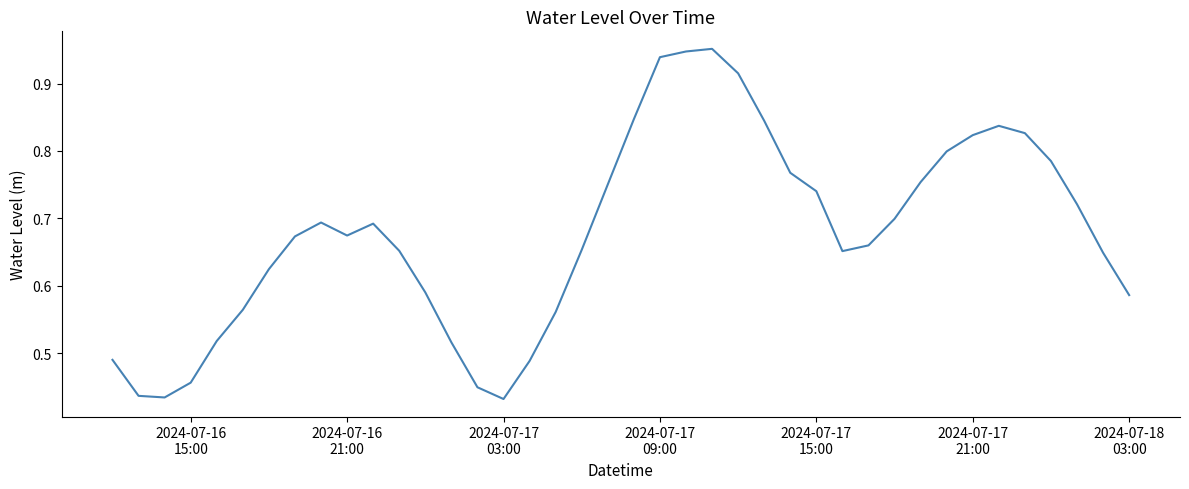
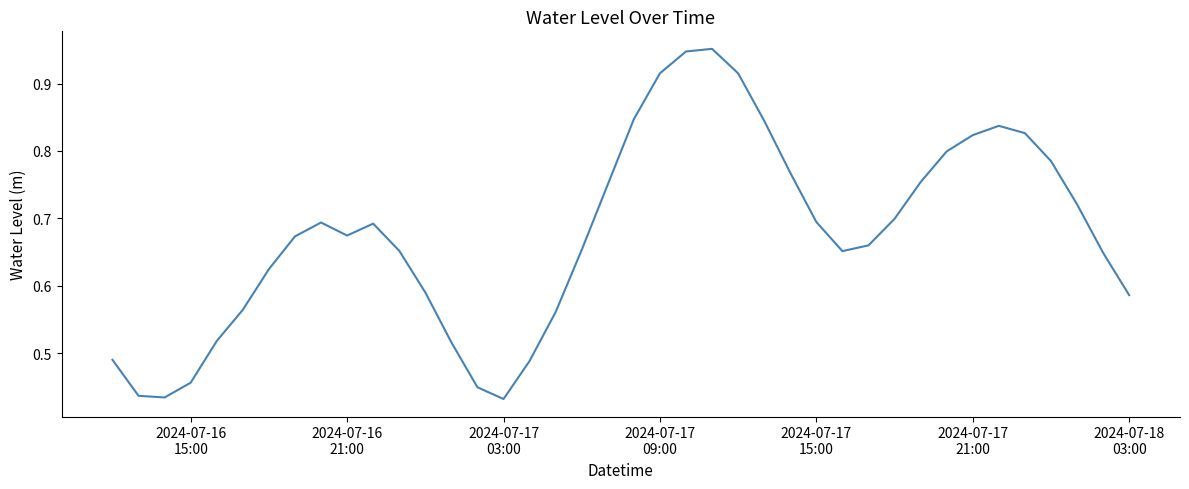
2024-07-17 09:00: 0.94 -> 0.92
2024-07-17 15:00: 0.74 -> 0.69
